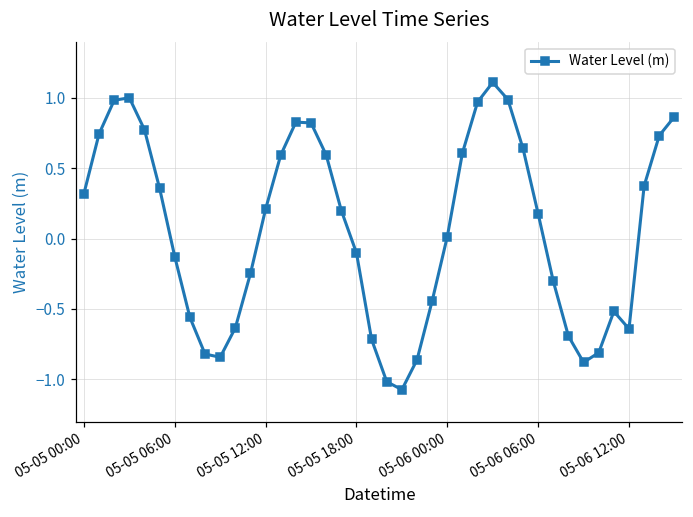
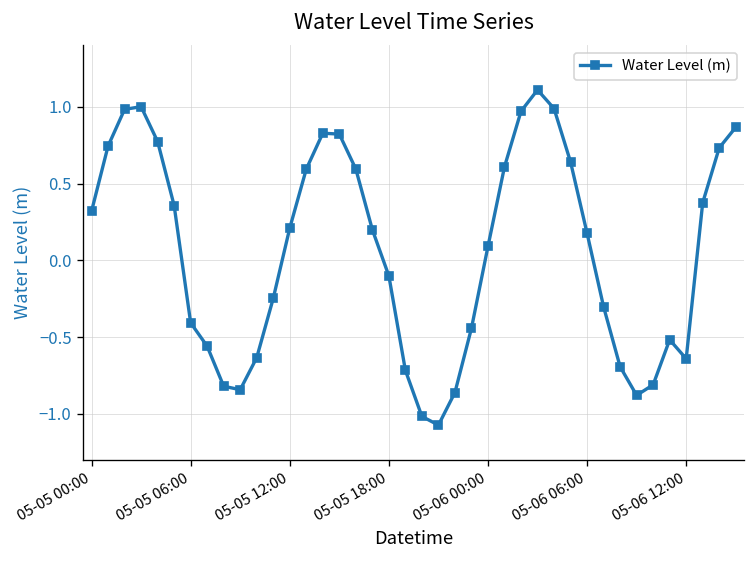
05-05 06:00: -0.13 -> -0.41
05-06 00:00: 0.01 -> 0.09
